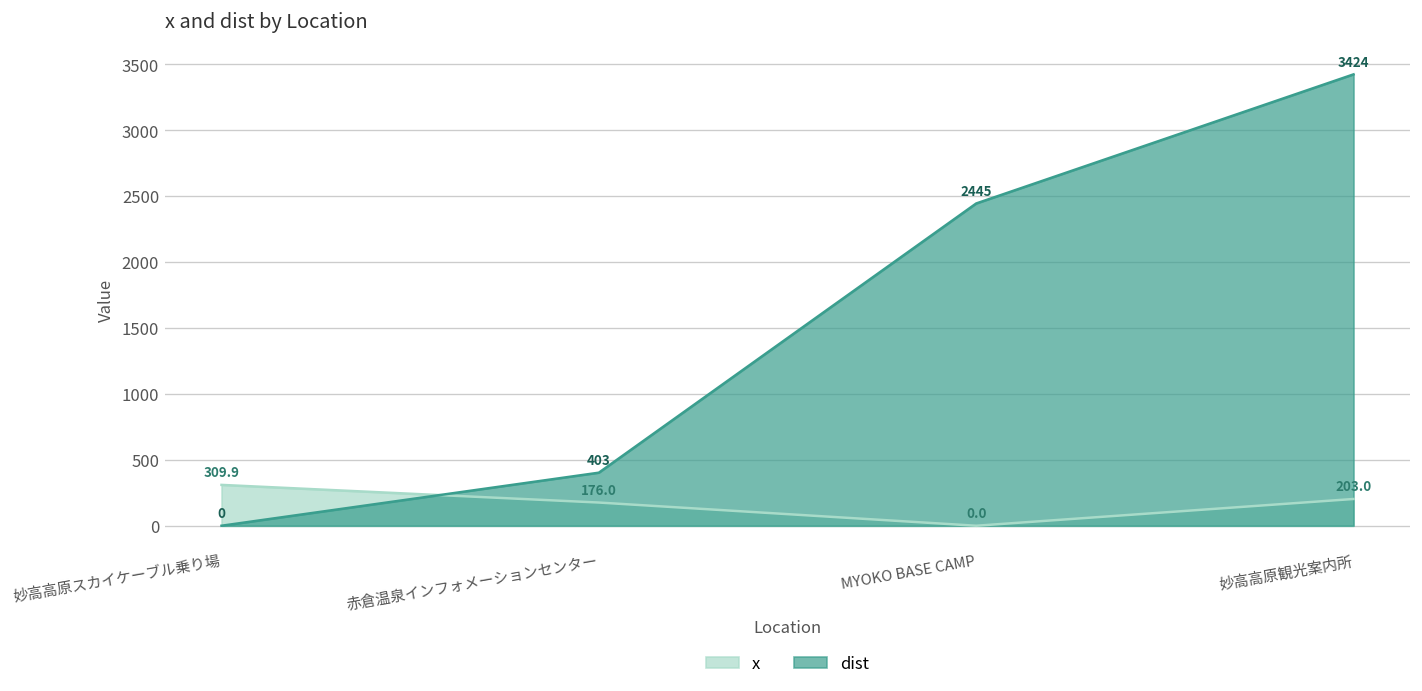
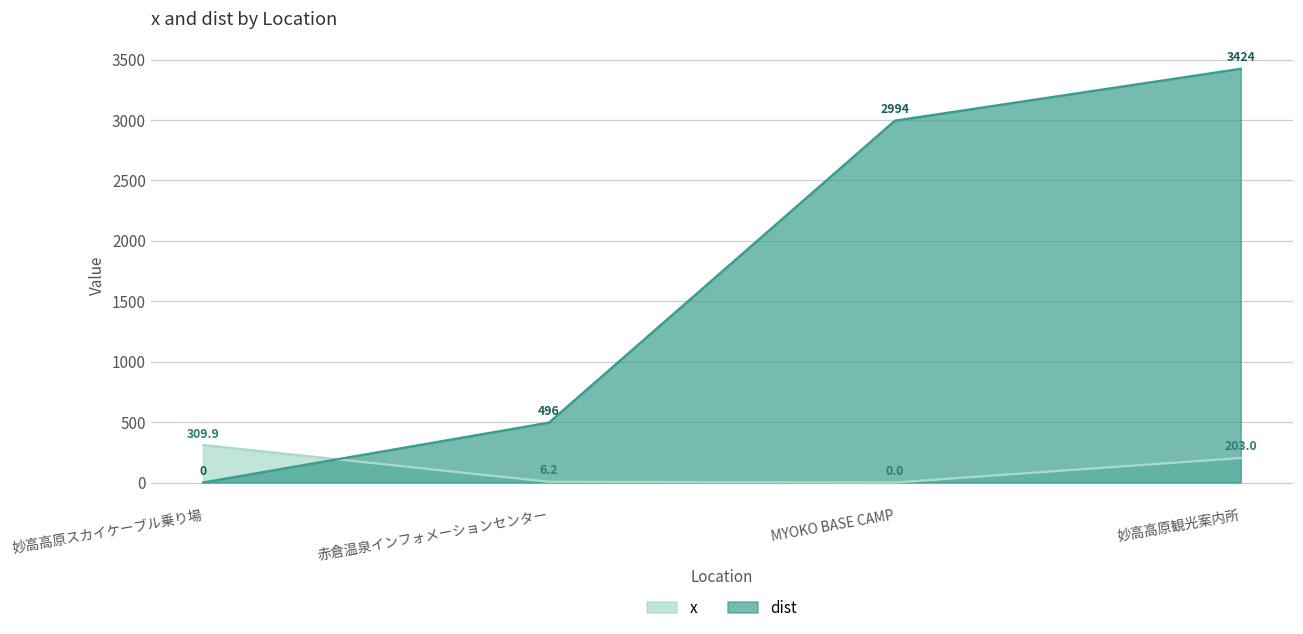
x, 赤倉温泉インフォメーションセンター: 176.0 -> 6.2
dist, 赤倉温泉インフォメーションセンター: 403 -> 496
dist, MYOKO BASE CAMP: 2445 -> 2994
